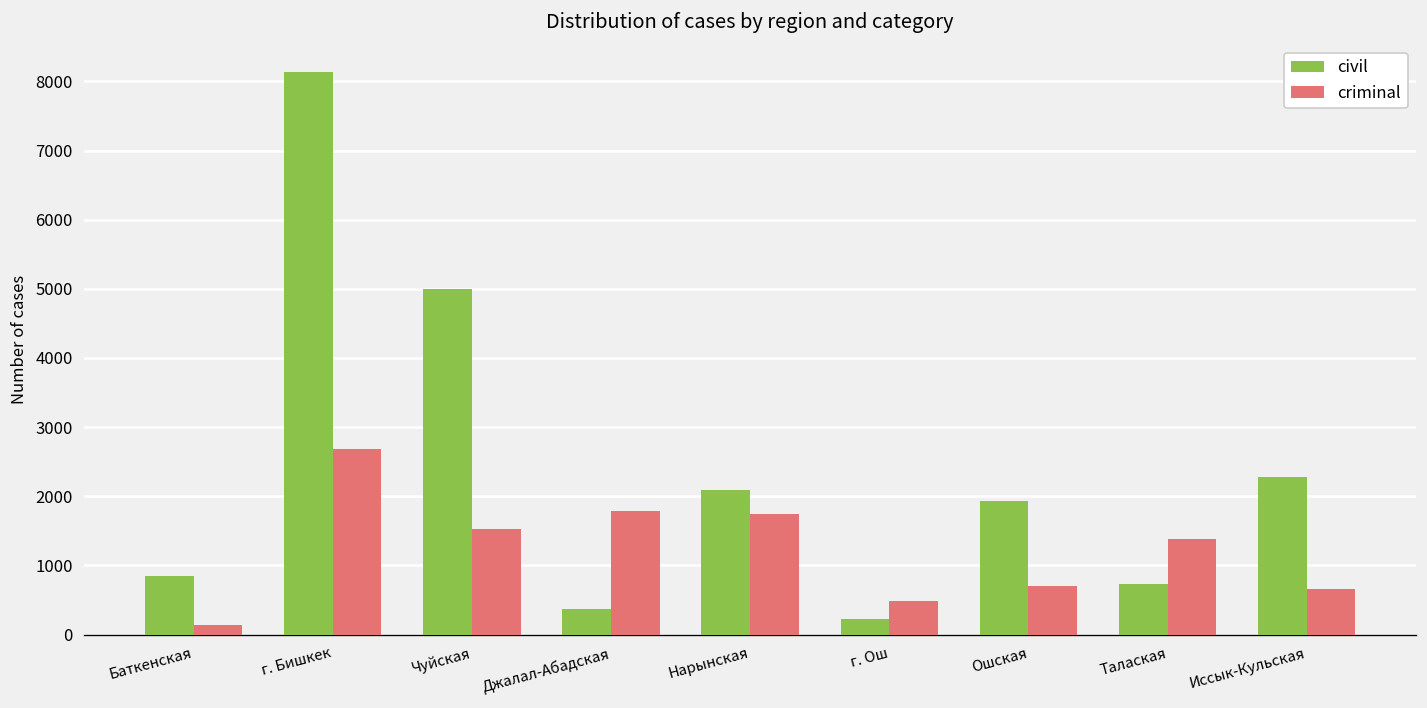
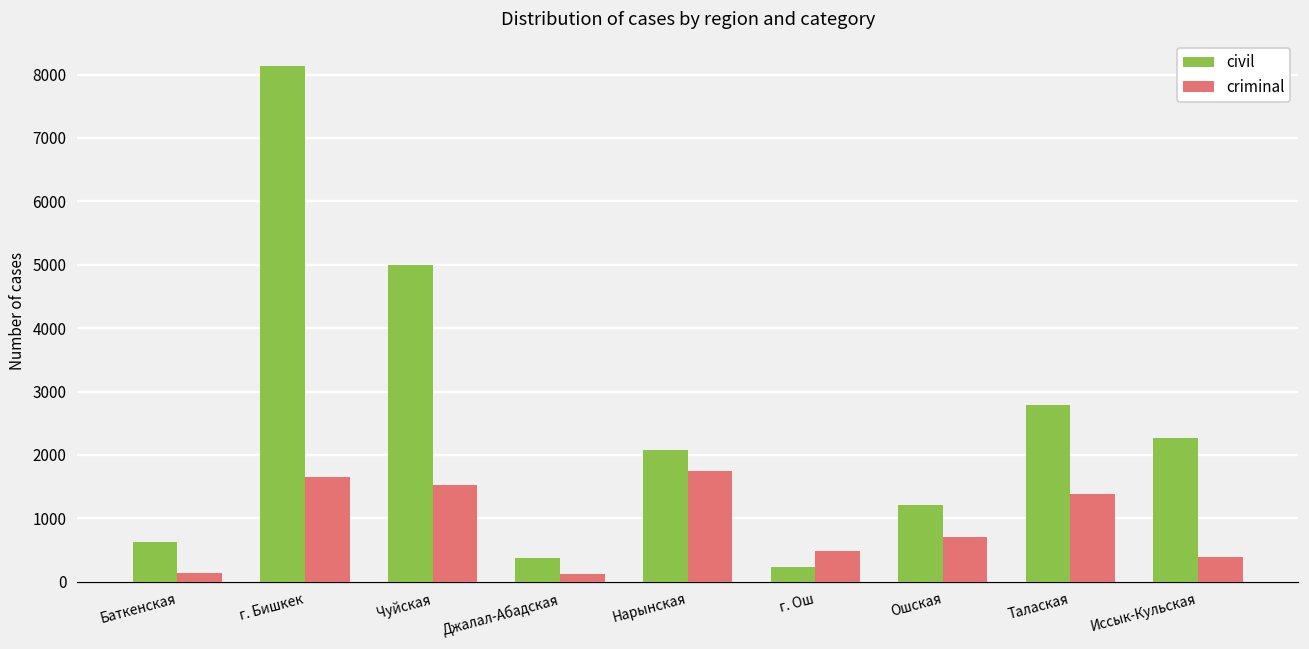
civil, Баткенская: 800 -> 600
criminal, г. Бишкек: 2700 -> 1700
criminal, Джалал-Абадская: 1800 -> 100
civil, Ошская: 1900 -> 1200
civil, Талаская: 700 -> 2800
criminal, Иссык-Кульская: 700 -> 400
